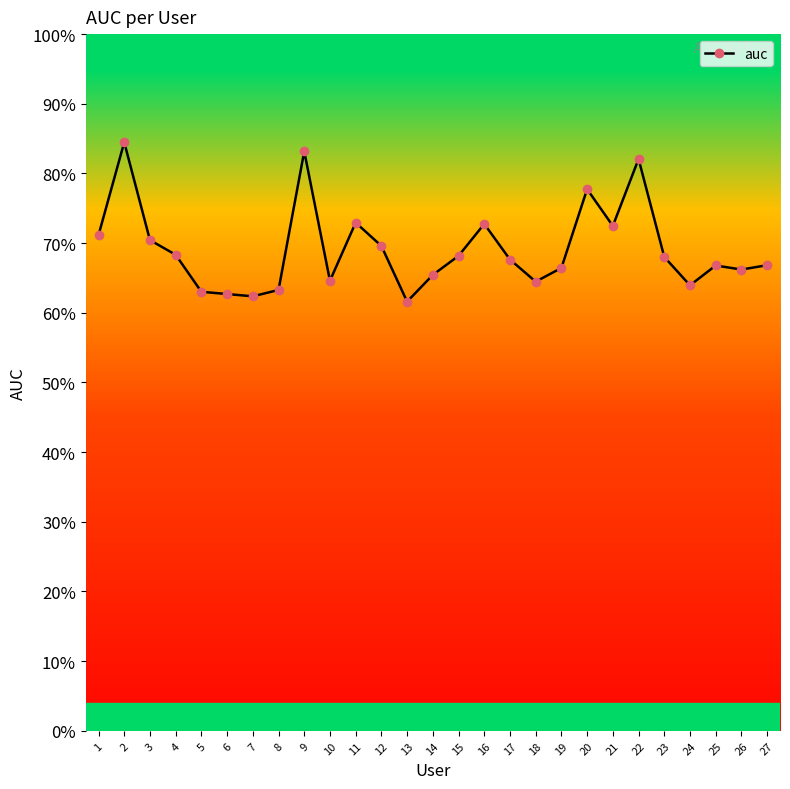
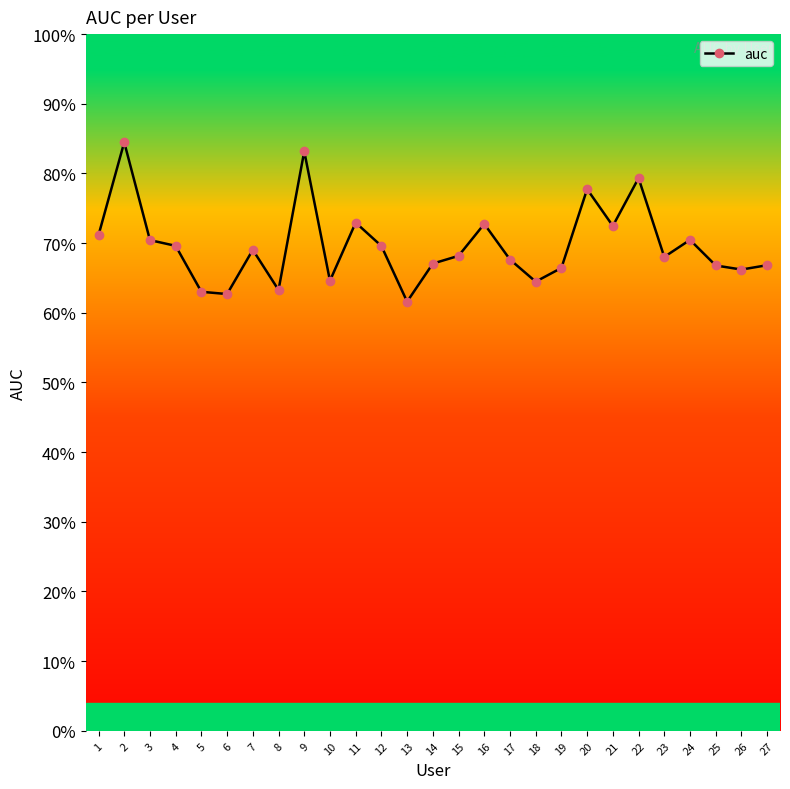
4: 68% -> 70%
7: 62% -> 69%
14: 65% -> 67%
22: 82% -> 79%
24: 64% -> 70%
